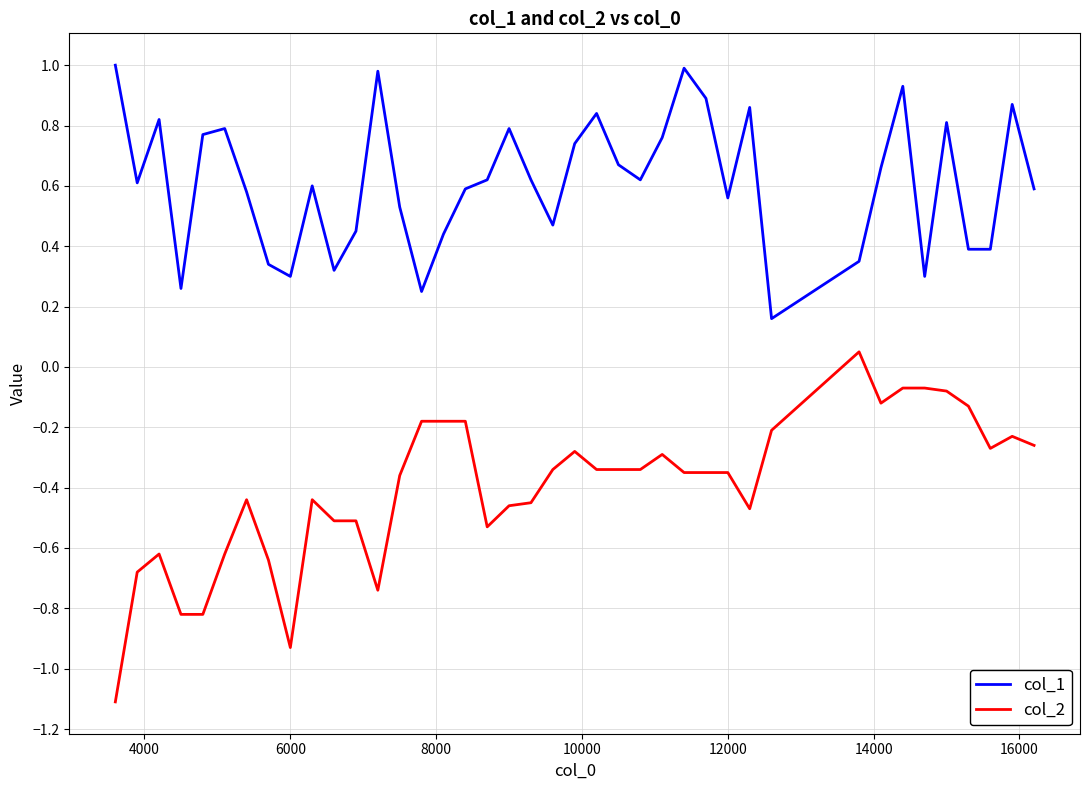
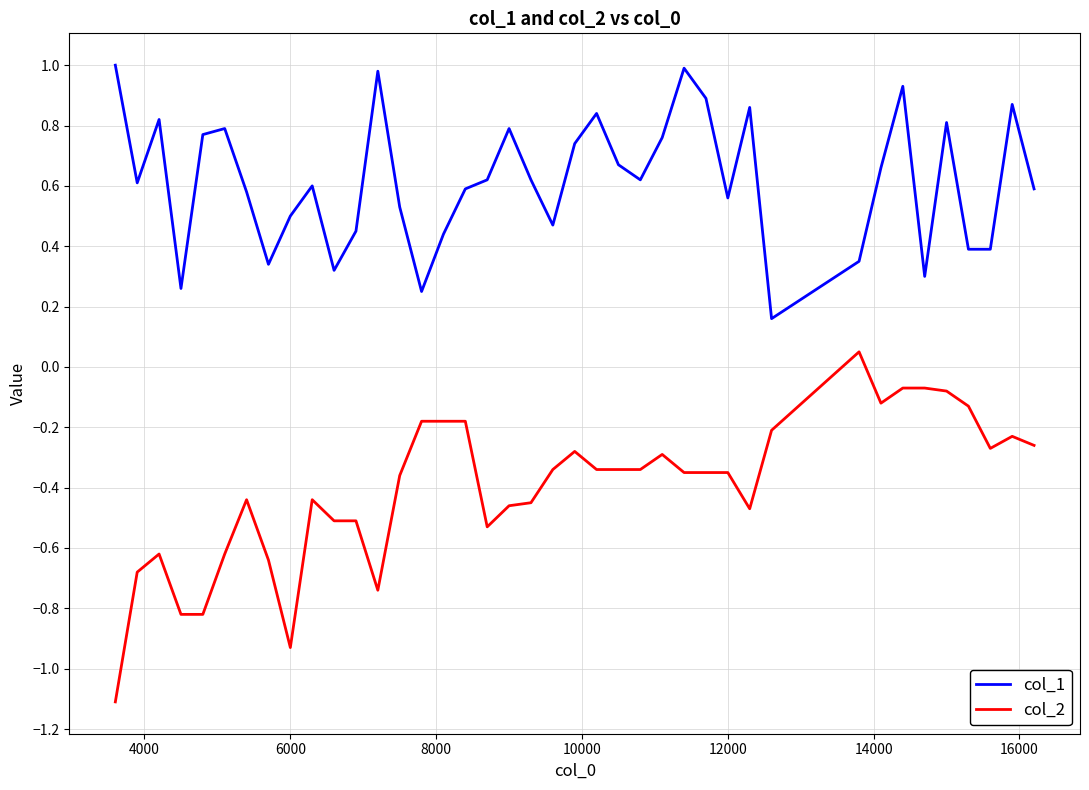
col_1, 6000: 0.3 -> 0.5
